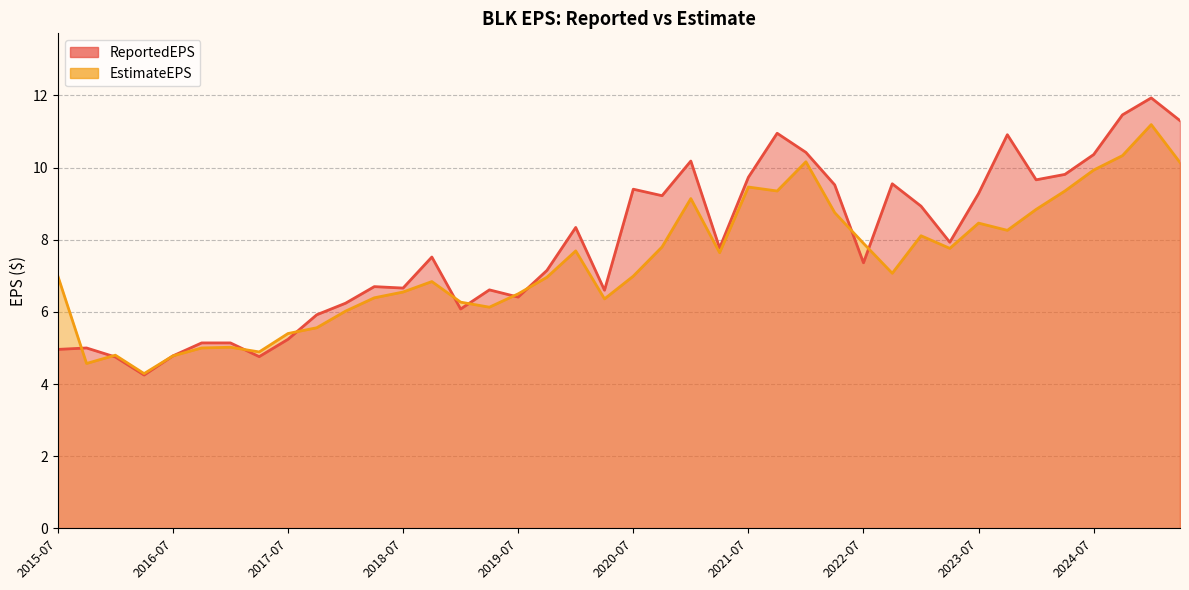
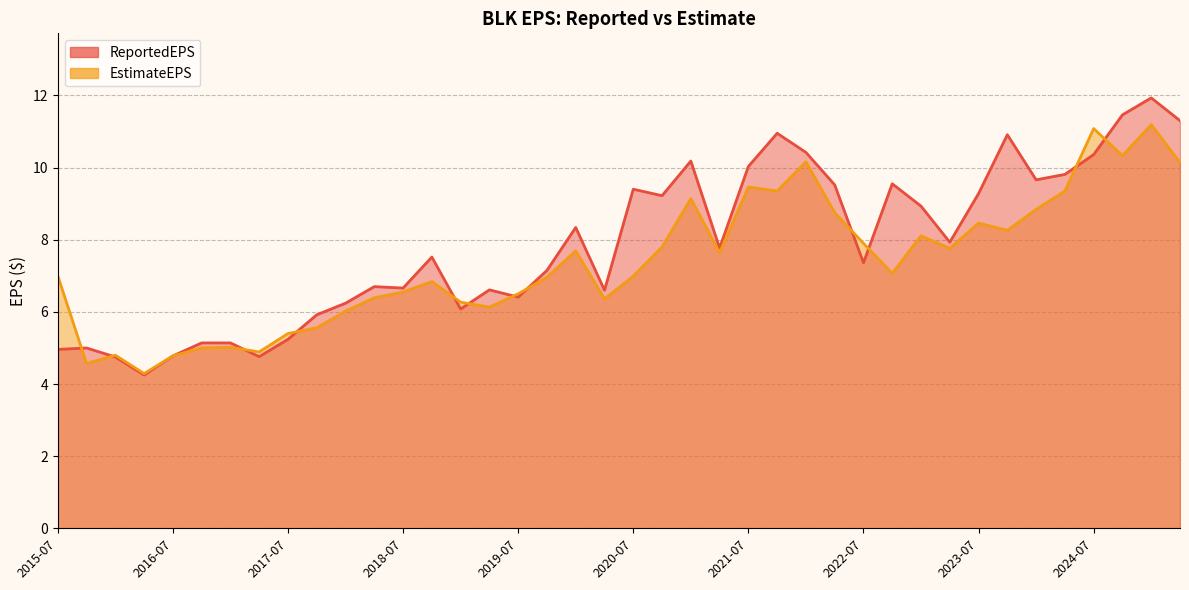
ReportedEPS, 2021-07: 9.7 -> 10.0
EstimateEPS, 2024-07: 9.9 -> 11.1
